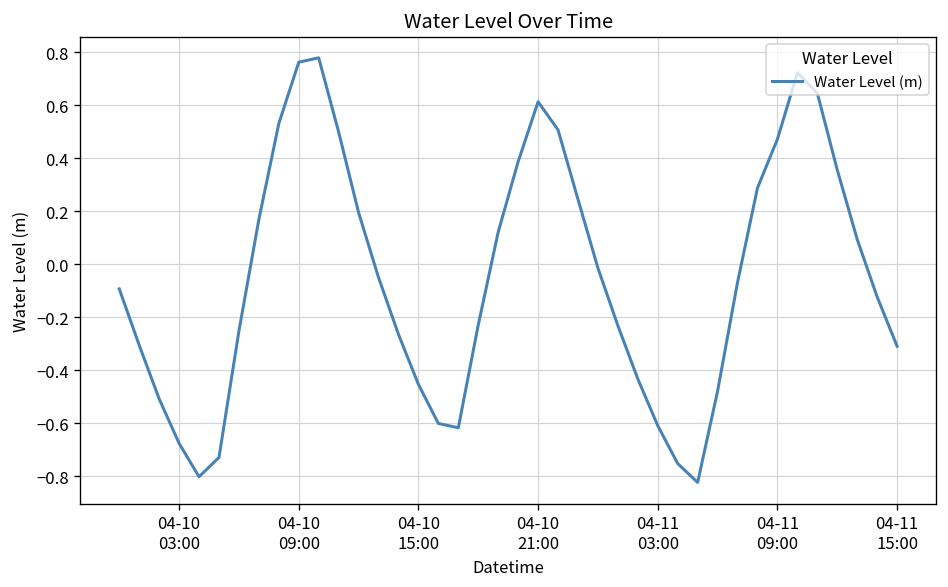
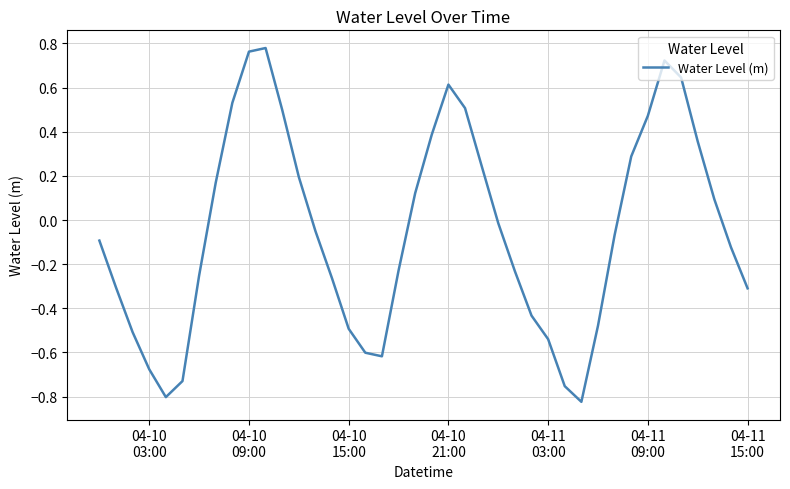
04-10 15:00: -0.45 -> -0.49
04-11 03:00: -0.61 -> -0.54
